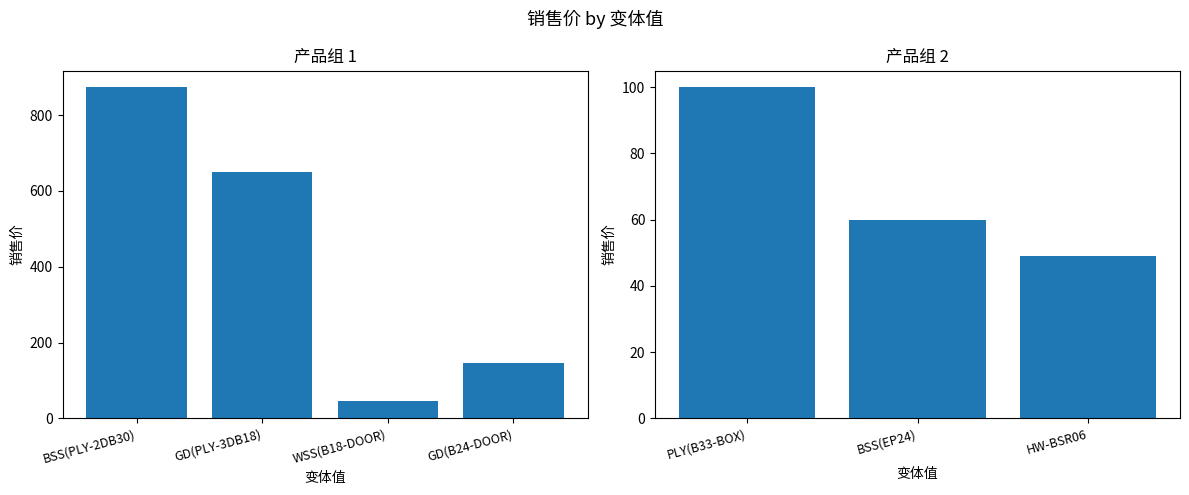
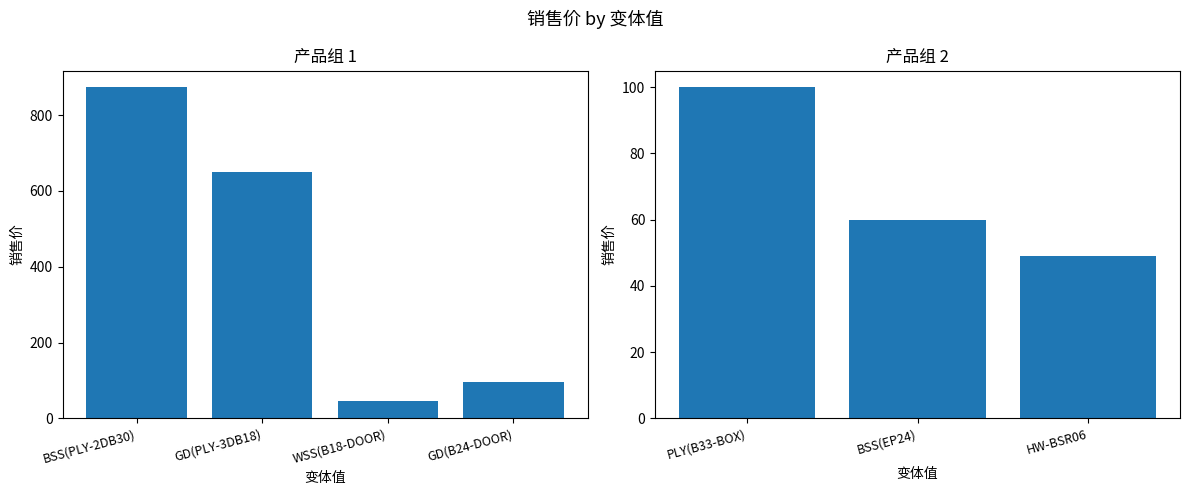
产品组 1, GD(B24-DOOR): 150 -> 100
